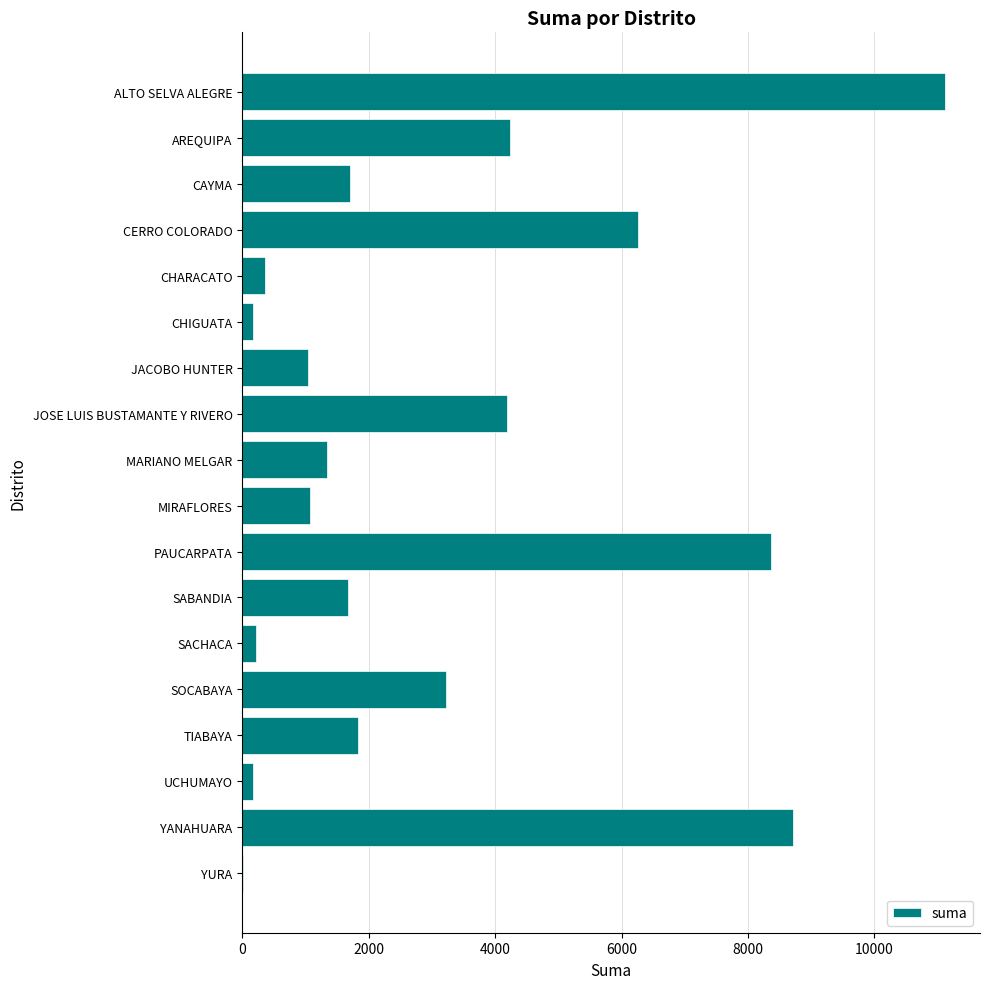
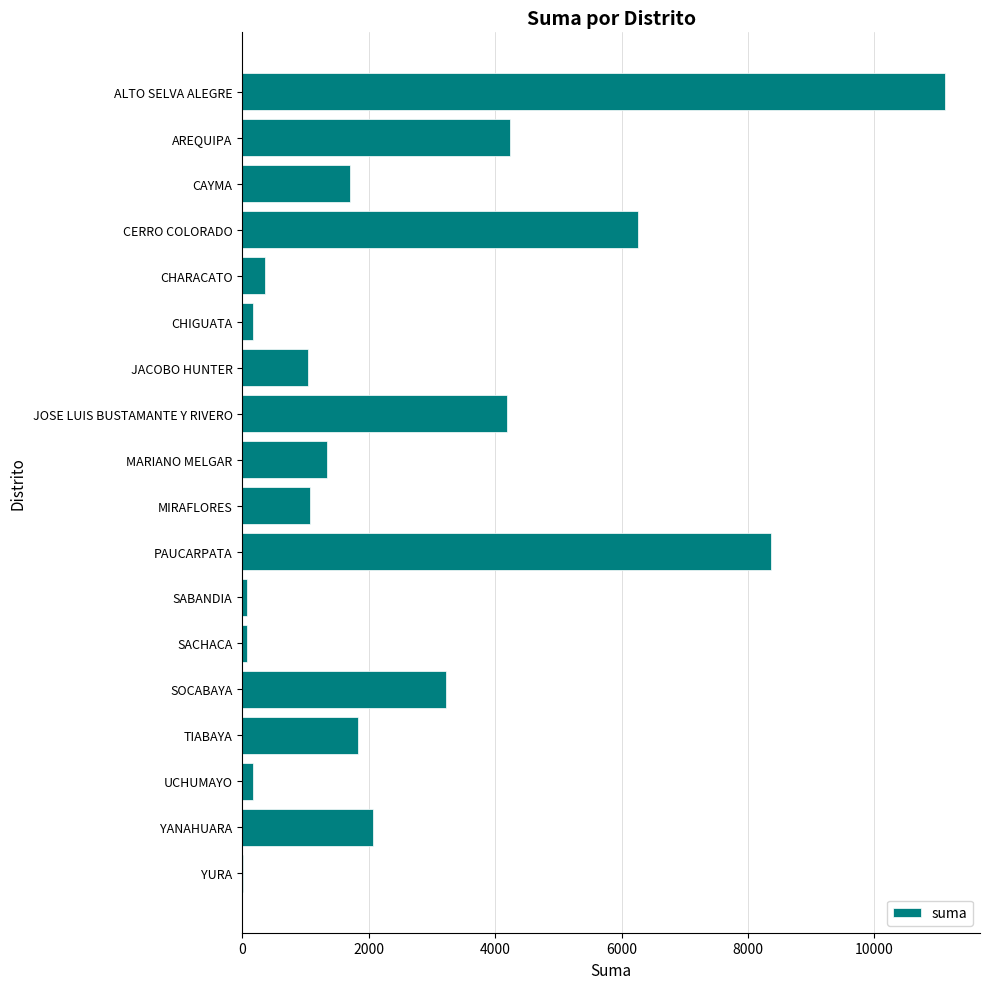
SABANDIA: 1700 -> 100
SACHACA: 200 -> 100
YANAHUARA: 8700 -> 2100
